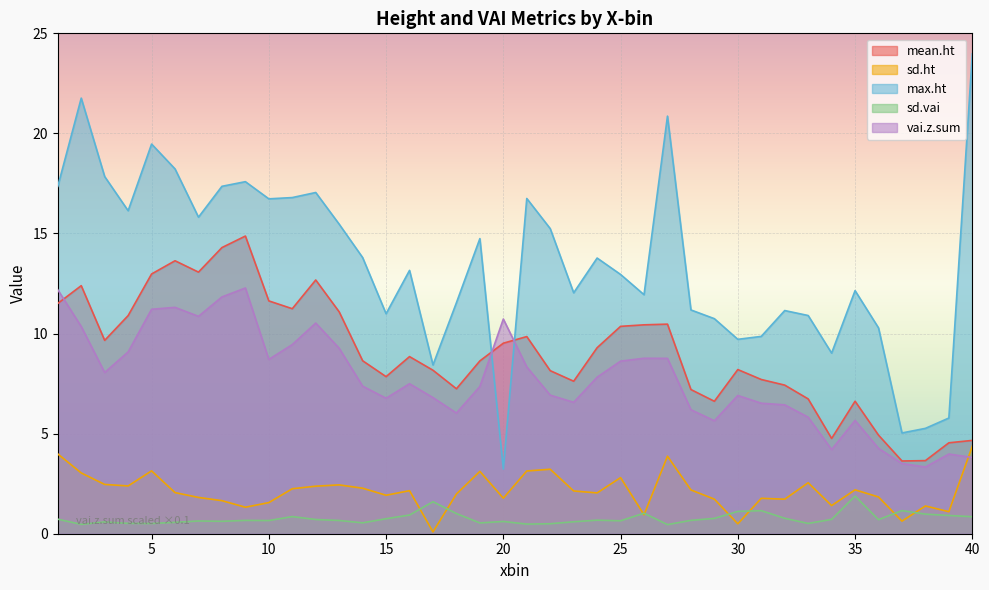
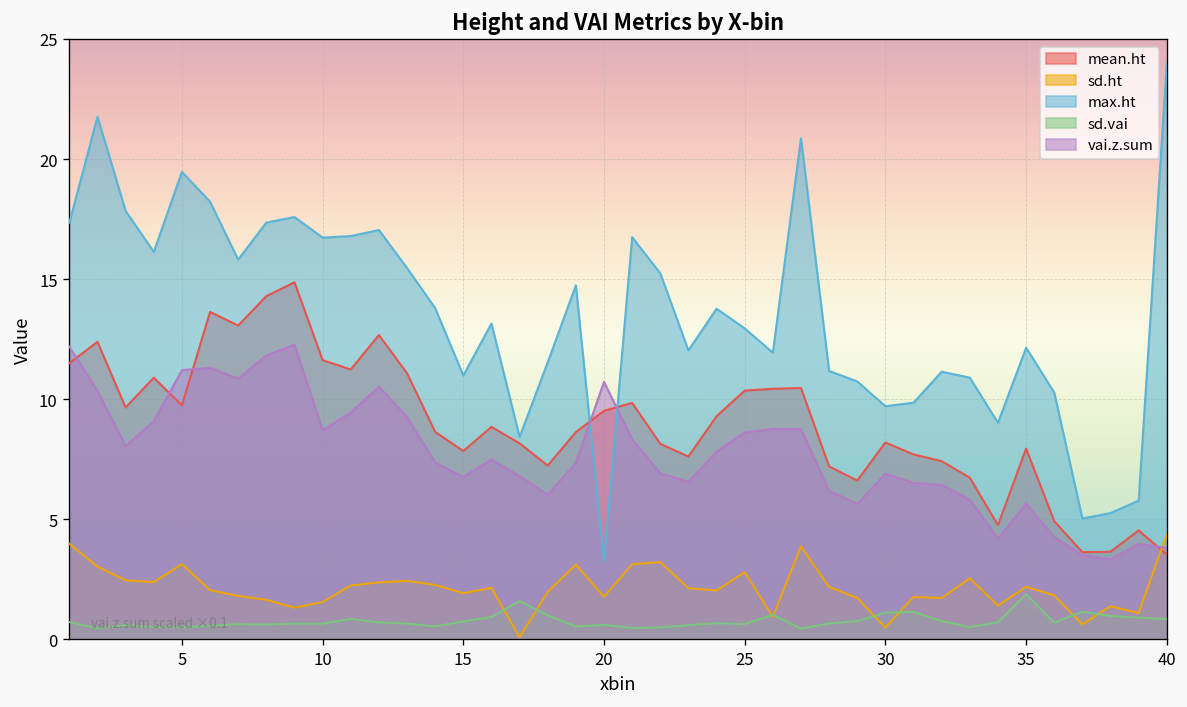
mean.ht, 5: 13.0 -> 9.7
mean.ht, 35: 6.6 -> 7.9
mean.ht, 40: 4.7 -> 3.5
